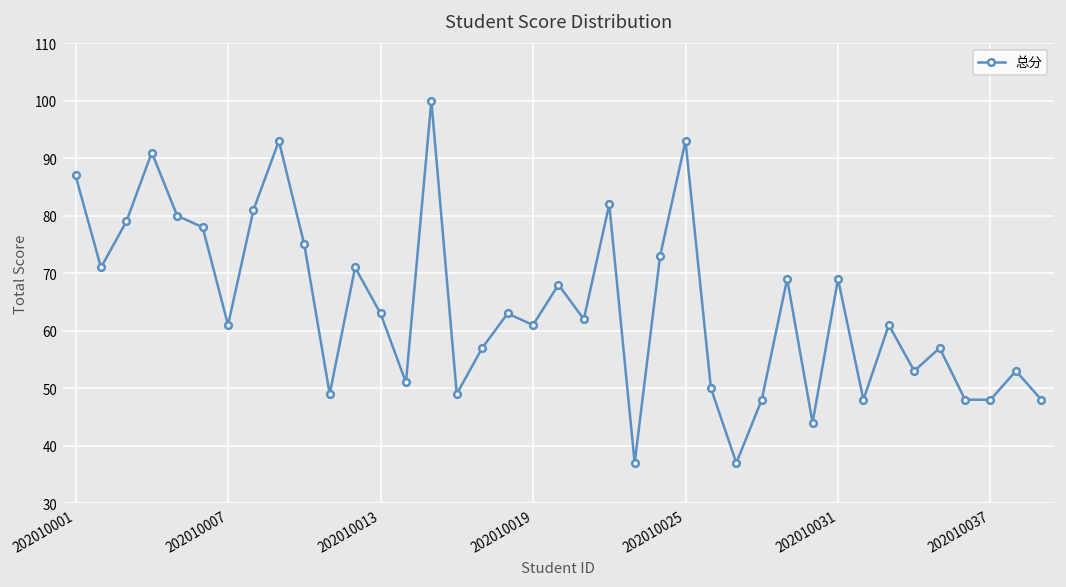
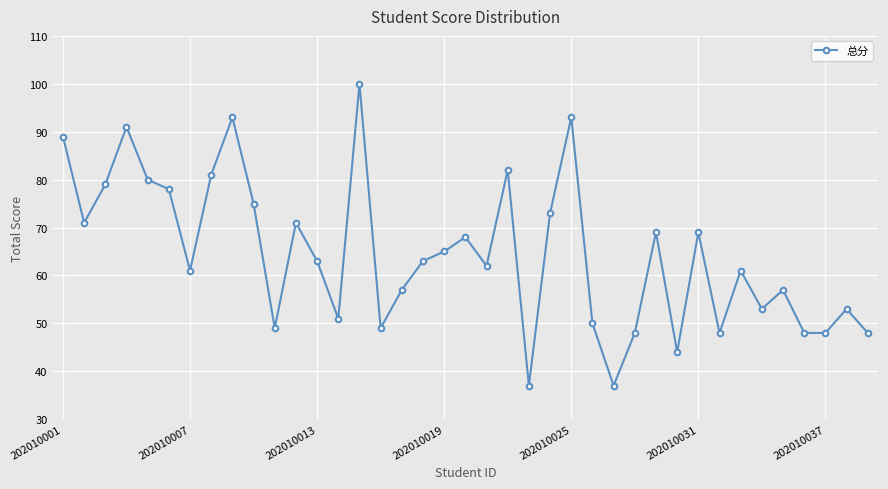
202010001: 87 -> 89
202010019: 61 -> 65
